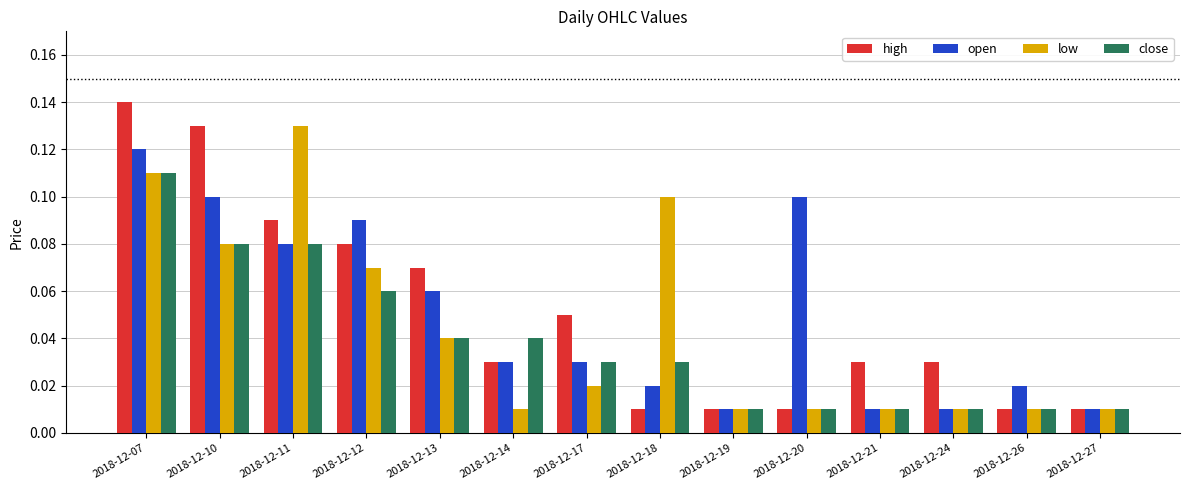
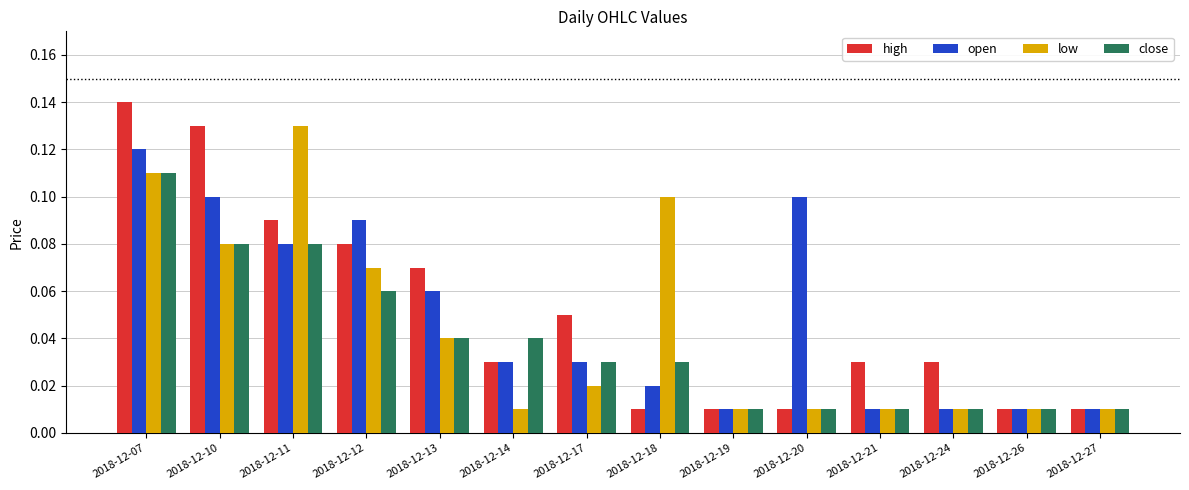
open, 2018-12-26: 0.02 -> 0.01
